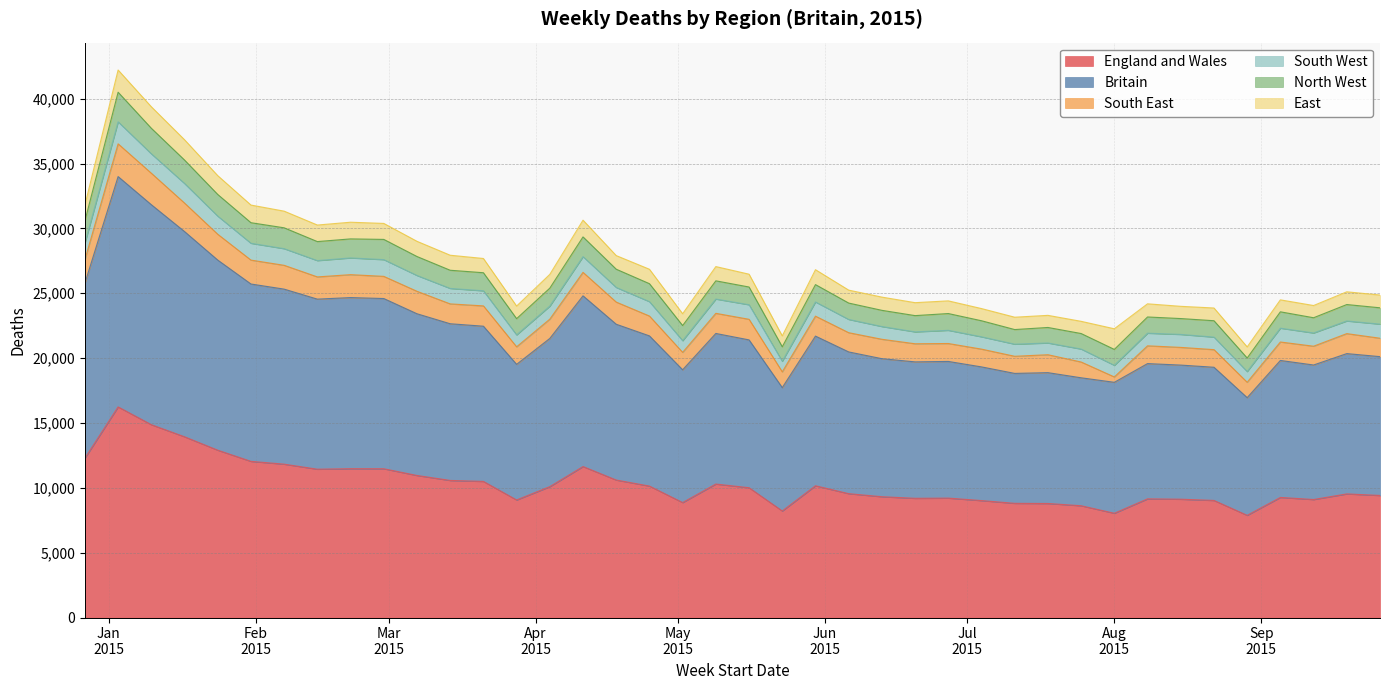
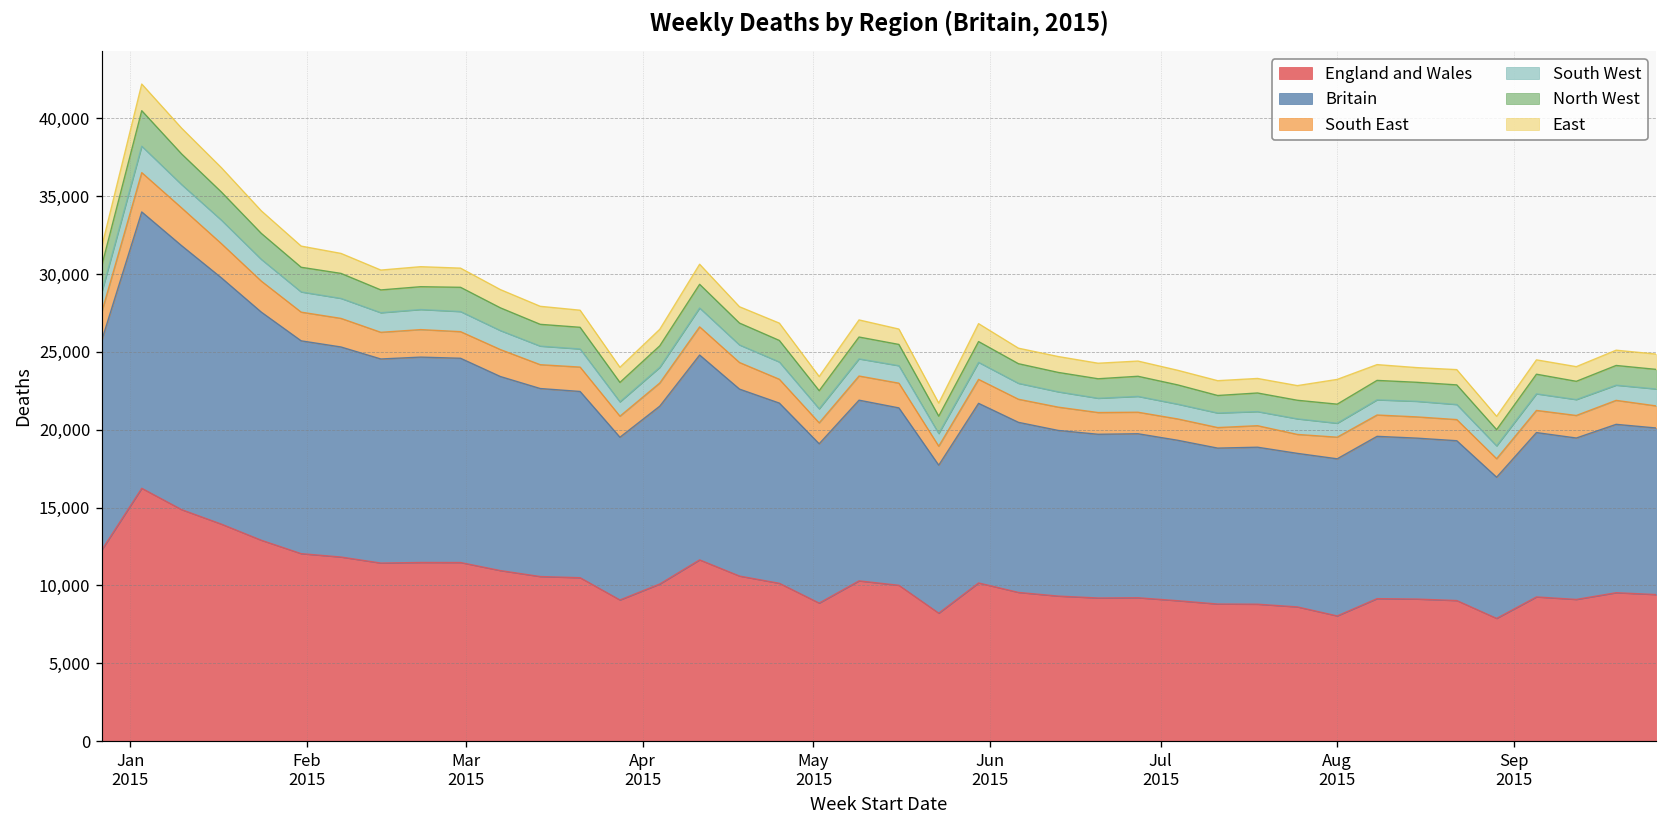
South East, Aug 2015: 400 -> 1,400
